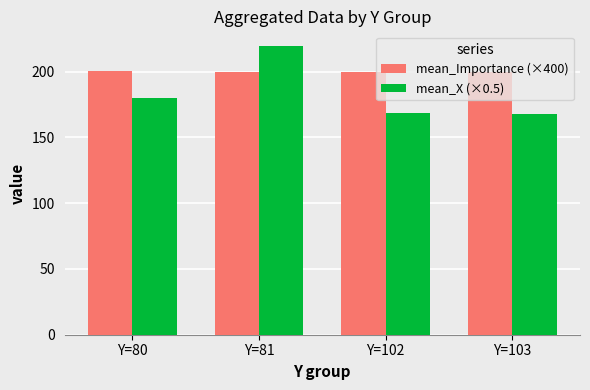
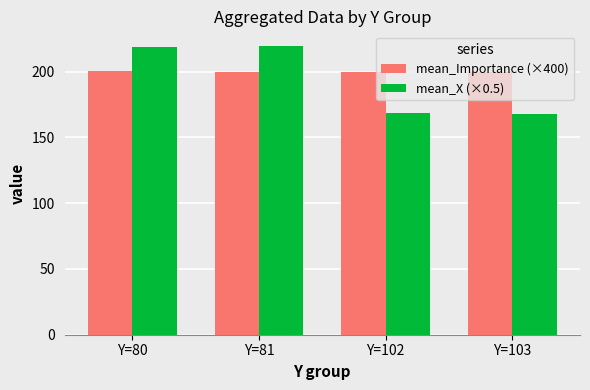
mean_X (×0.5), Y=80: 180 -> 219
